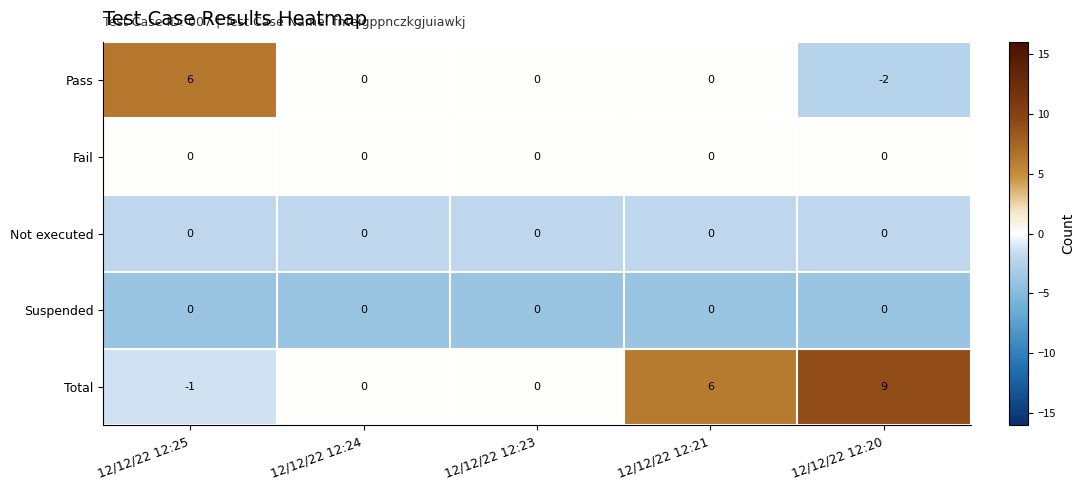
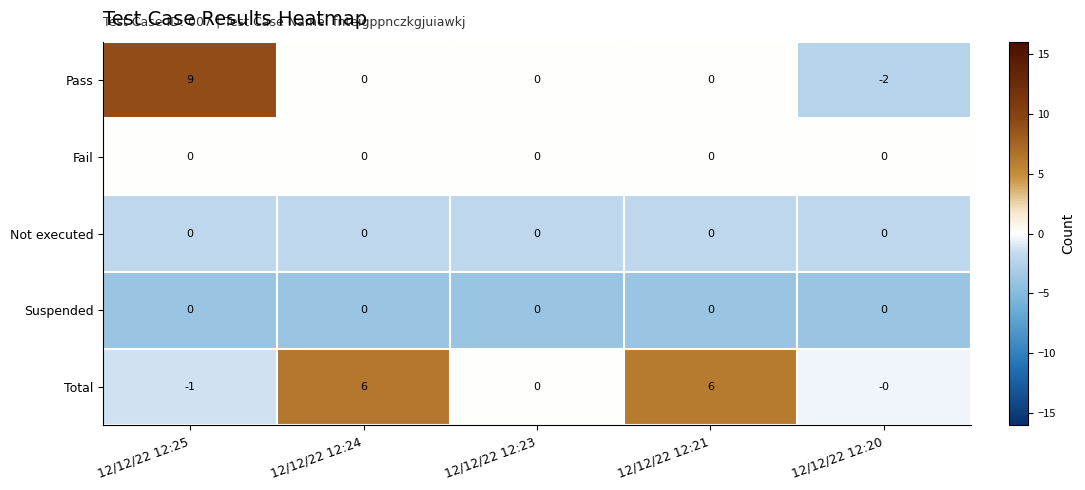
Pass, 12/12/22 12:25: 6 -> 9
Total, 12/12/22 12:24: 0 -> 6
Total, 12/12/22 12:20: 9 -> -0
